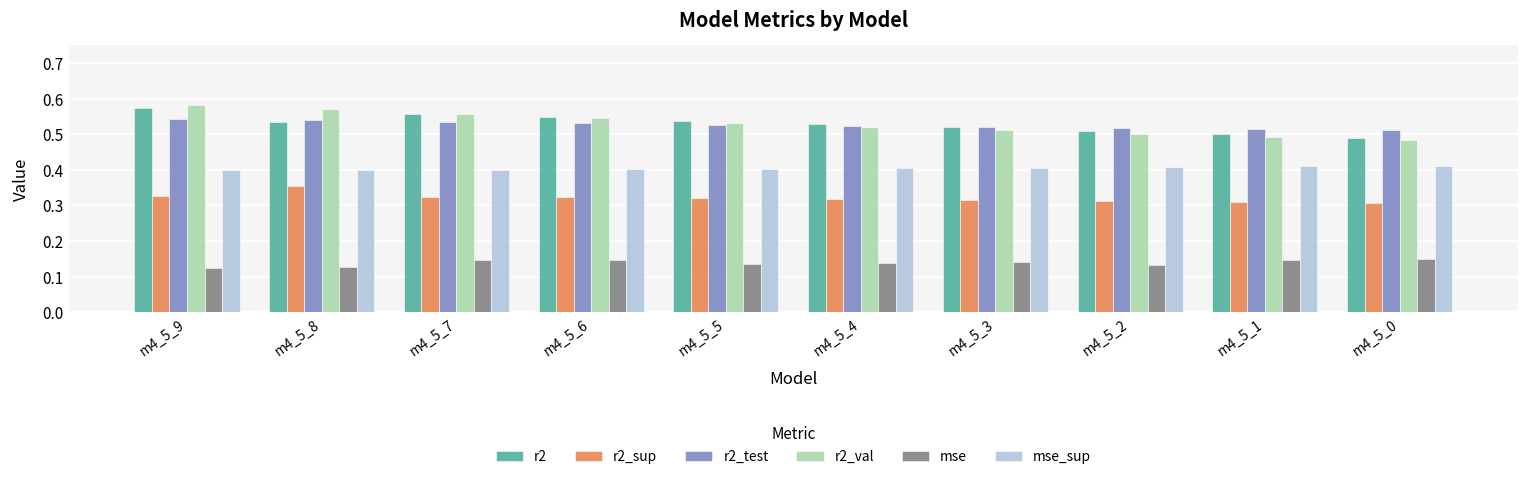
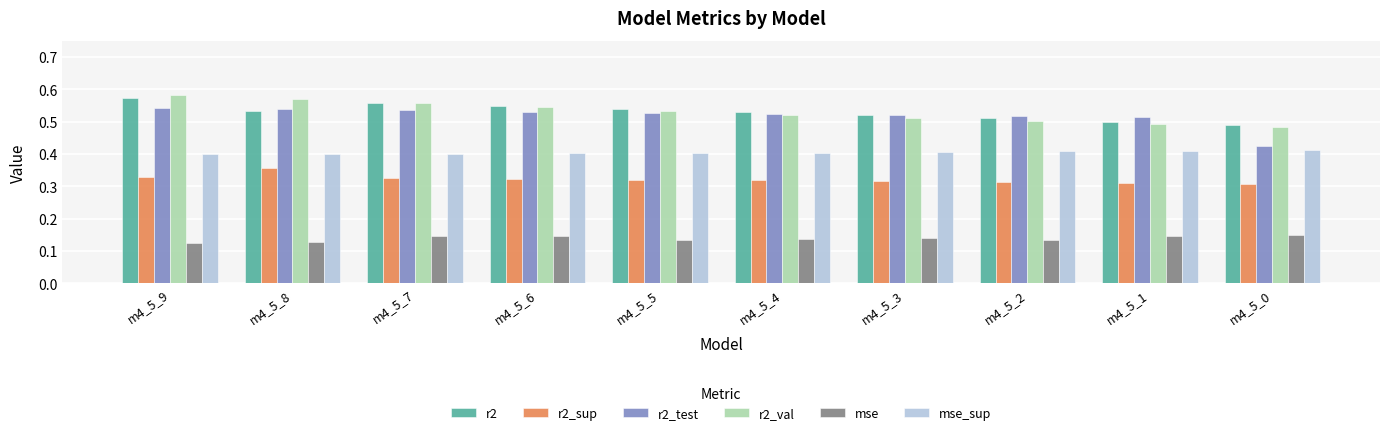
r2_test, m4_5_0: 0.51 -> 0.42
